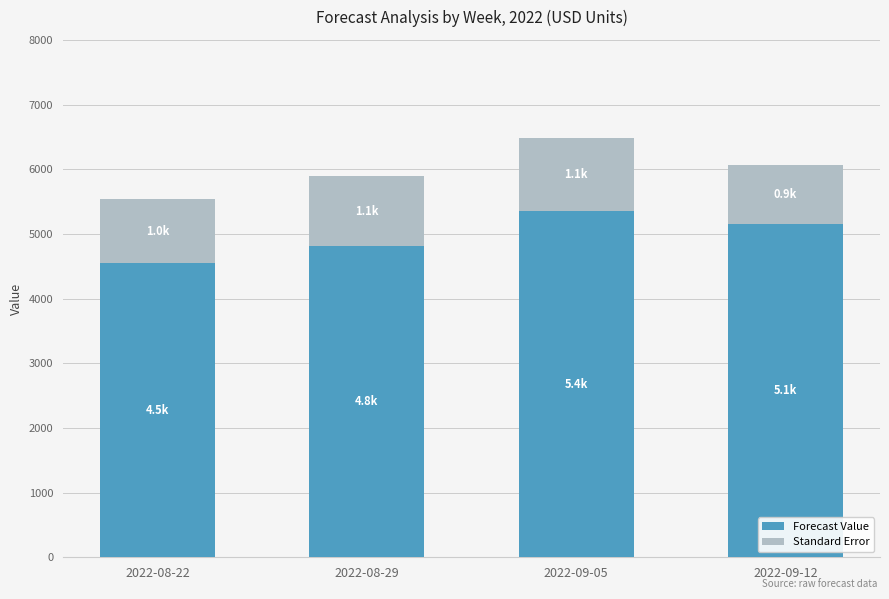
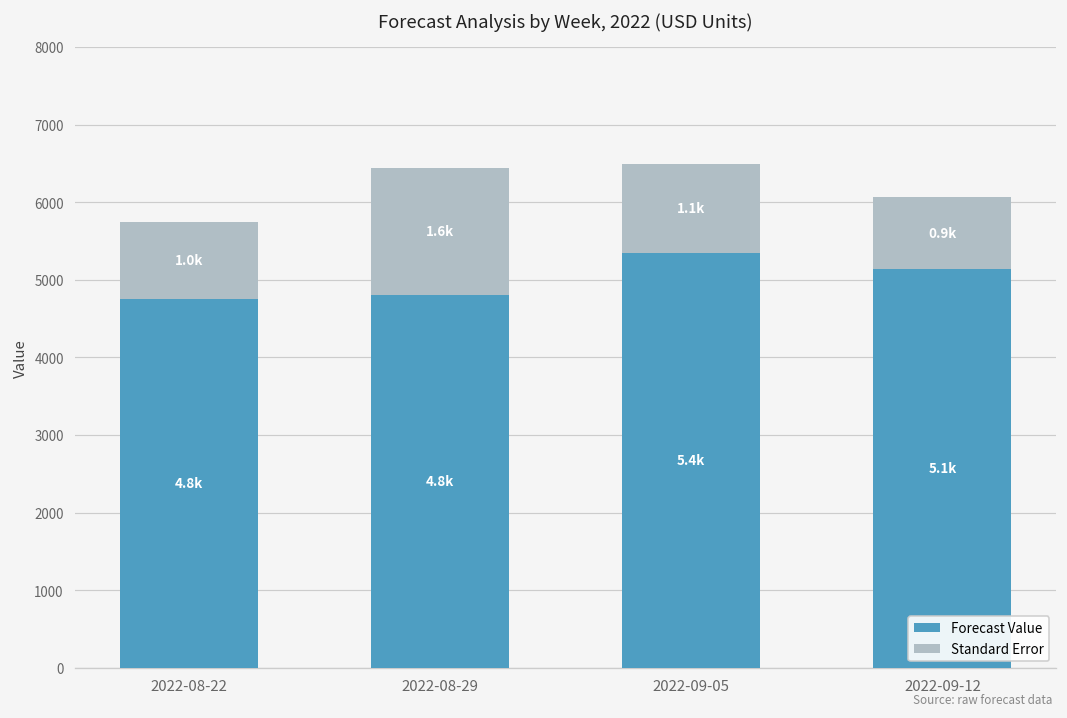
Forecast Value, 2022-08-22: 4.5k -> 4.8k
Standard Error, 2022-08-29: 1.1k -> 1.6k
